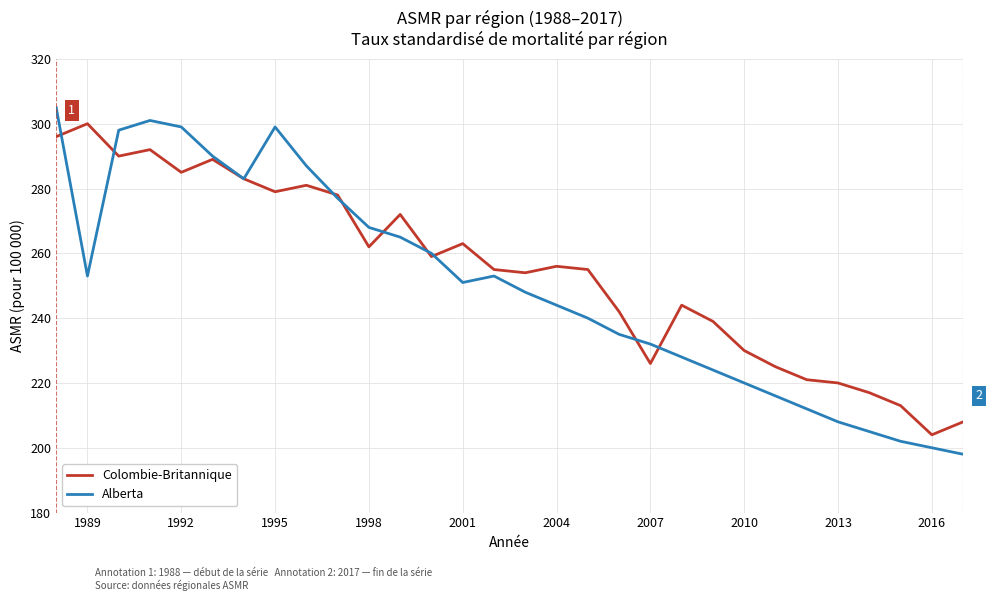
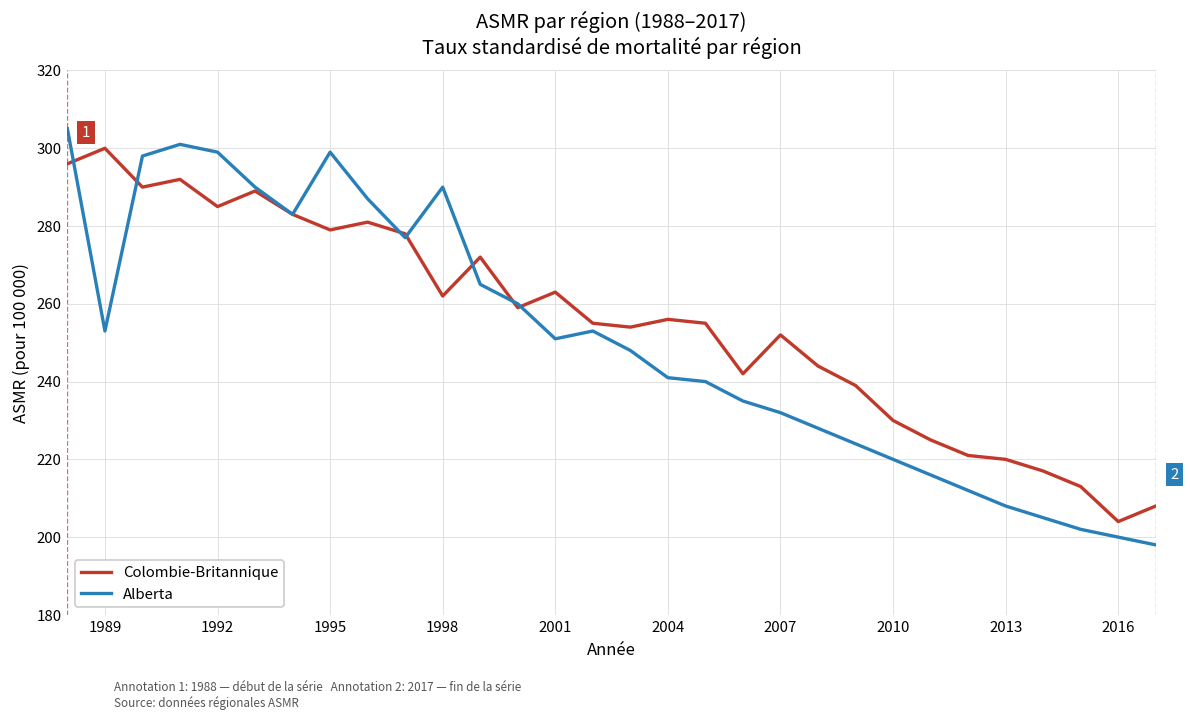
Alberta, 1998: 268 -> 290
Alberta, 2004: 244 -> 241
Colombie-Britannique, 2007: 226 -> 252
